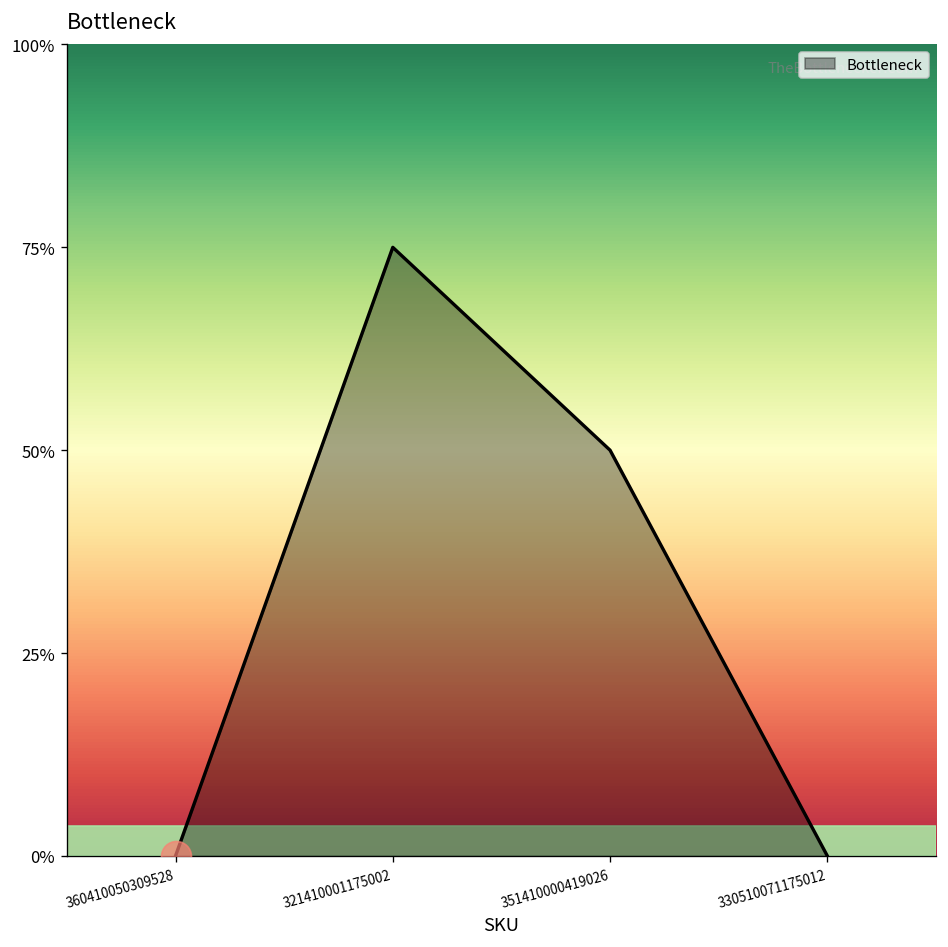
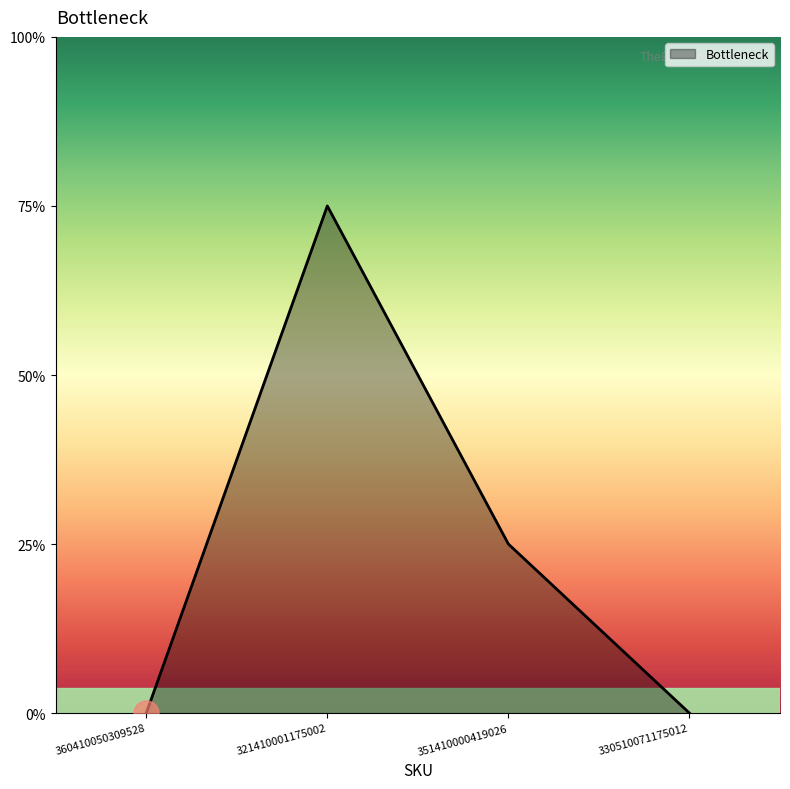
Bottleneck, 351410000419026: 50% -> 25%
